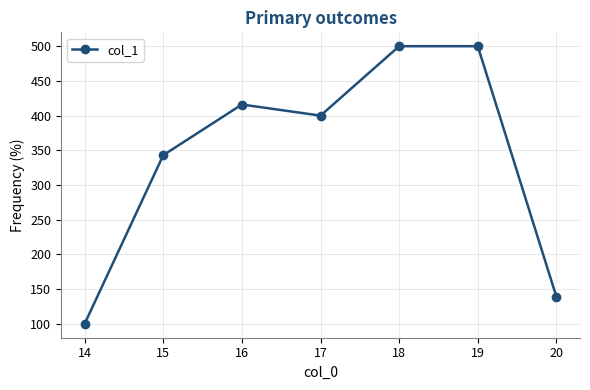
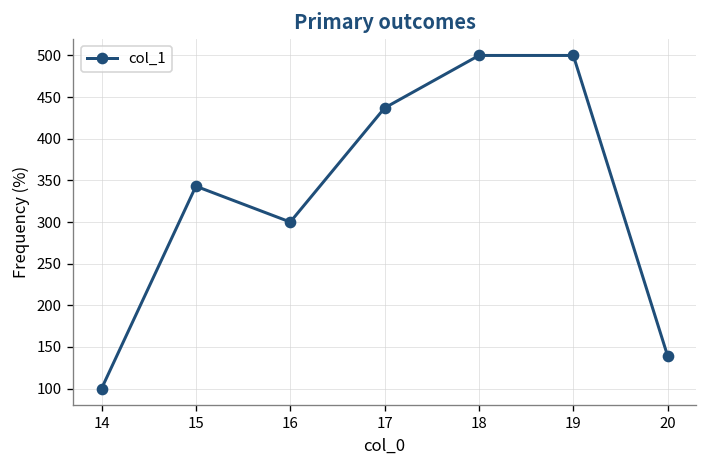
16: 420 -> 300
17: 400 -> 440
